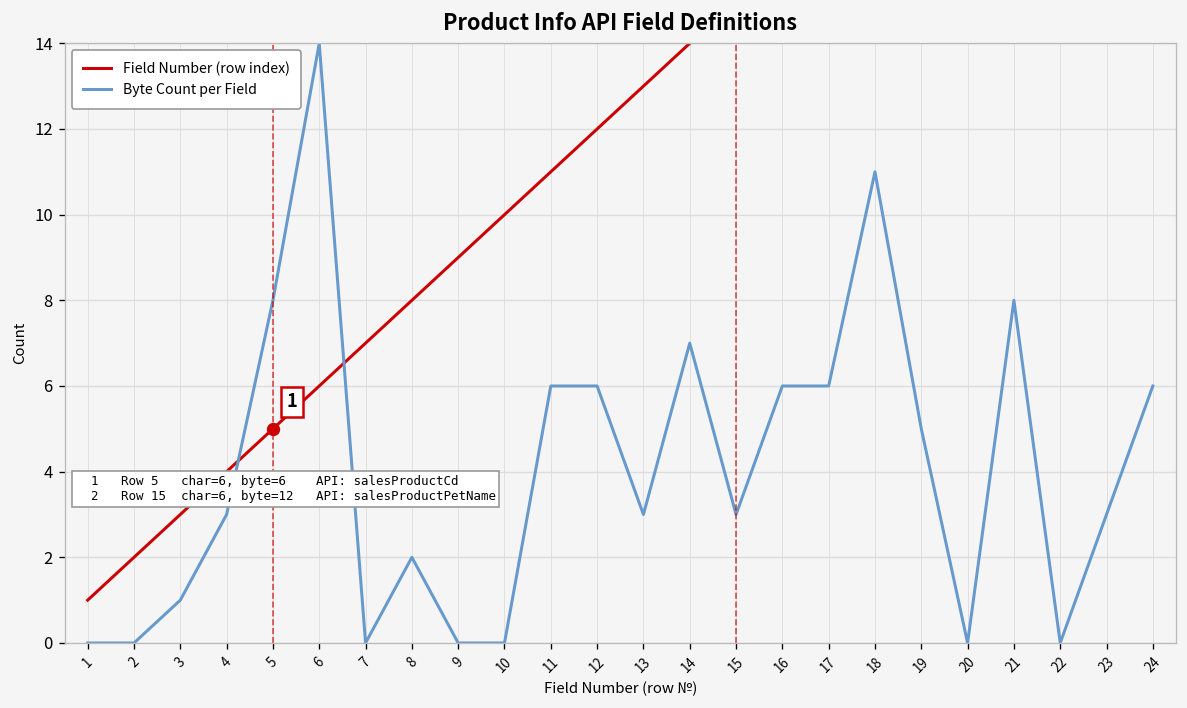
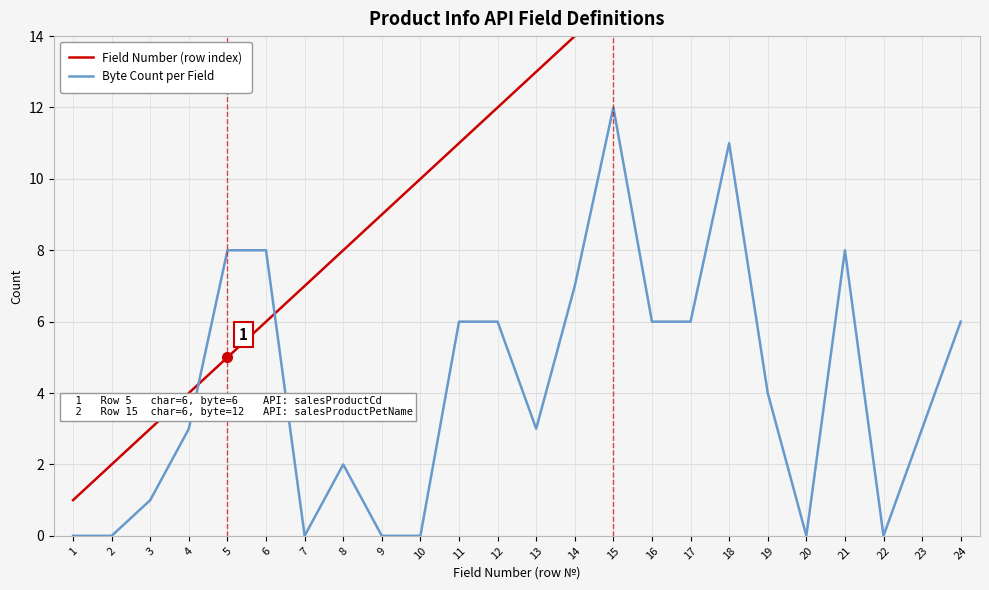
Byte Count per Field, 6: 14 -> 8
Byte Count per Field, 15: 3 -> 12
Byte Count per Field, 19: 5 -> 4
